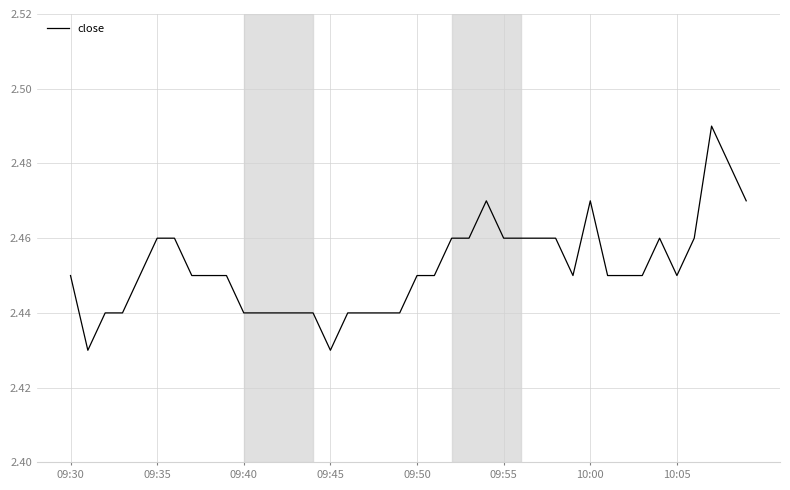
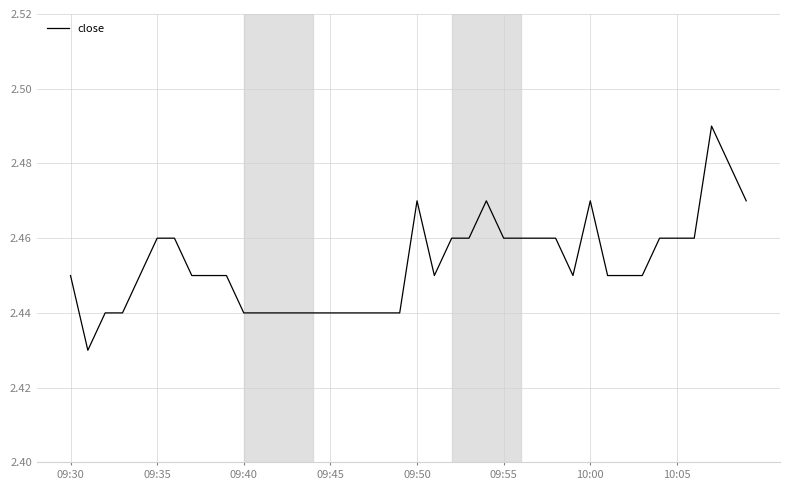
09:45: 2.43 -> 2.44
09:50: 2.45 -> 2.47
10:05: 2.45 -> 2.46
